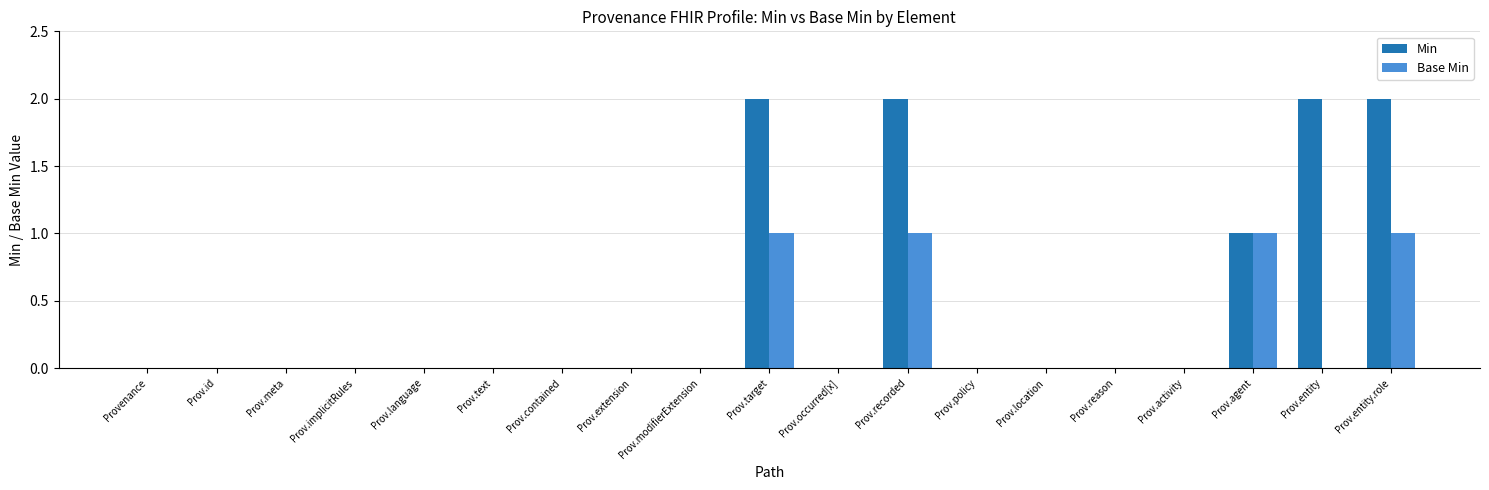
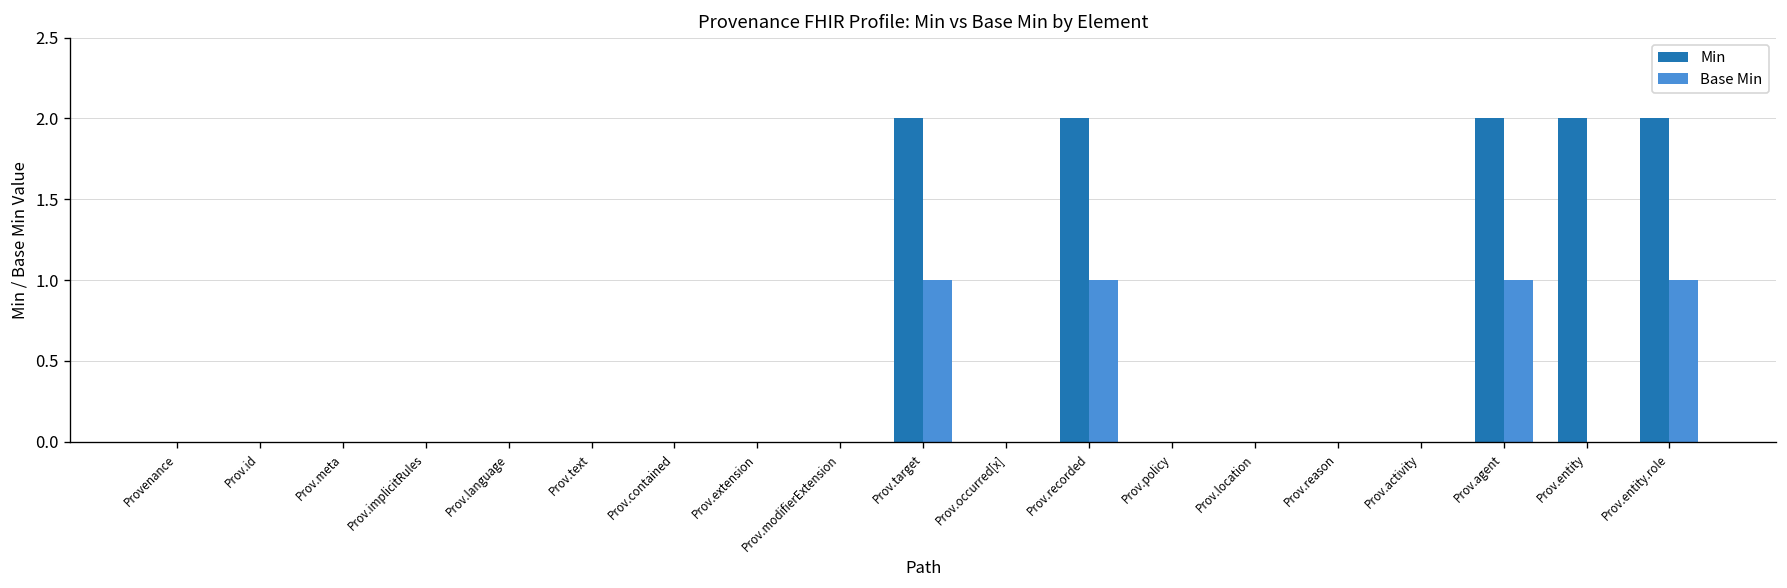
Min, Prov.agent: 1 -> 2
